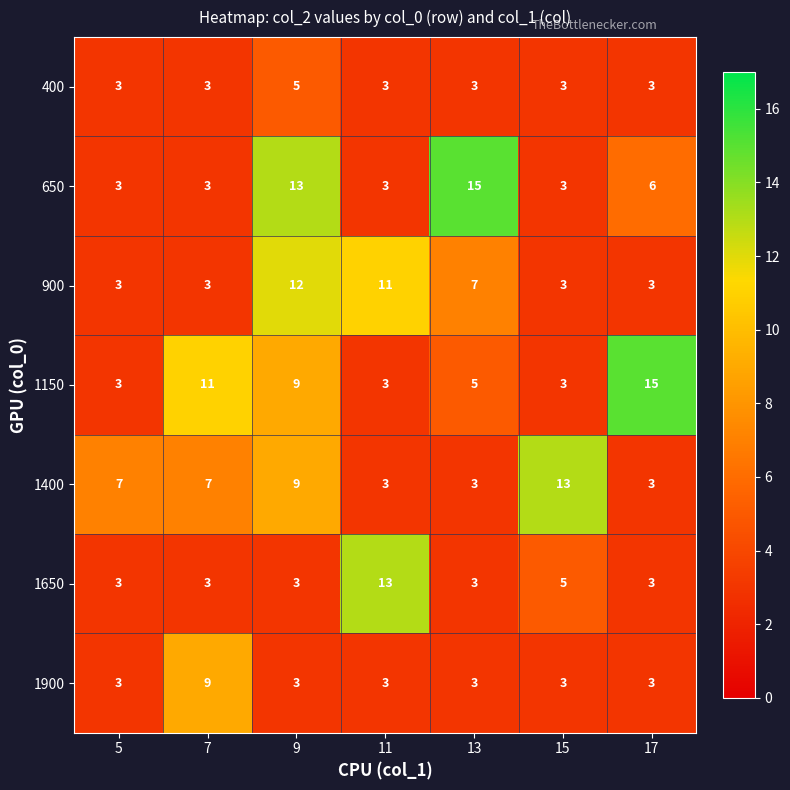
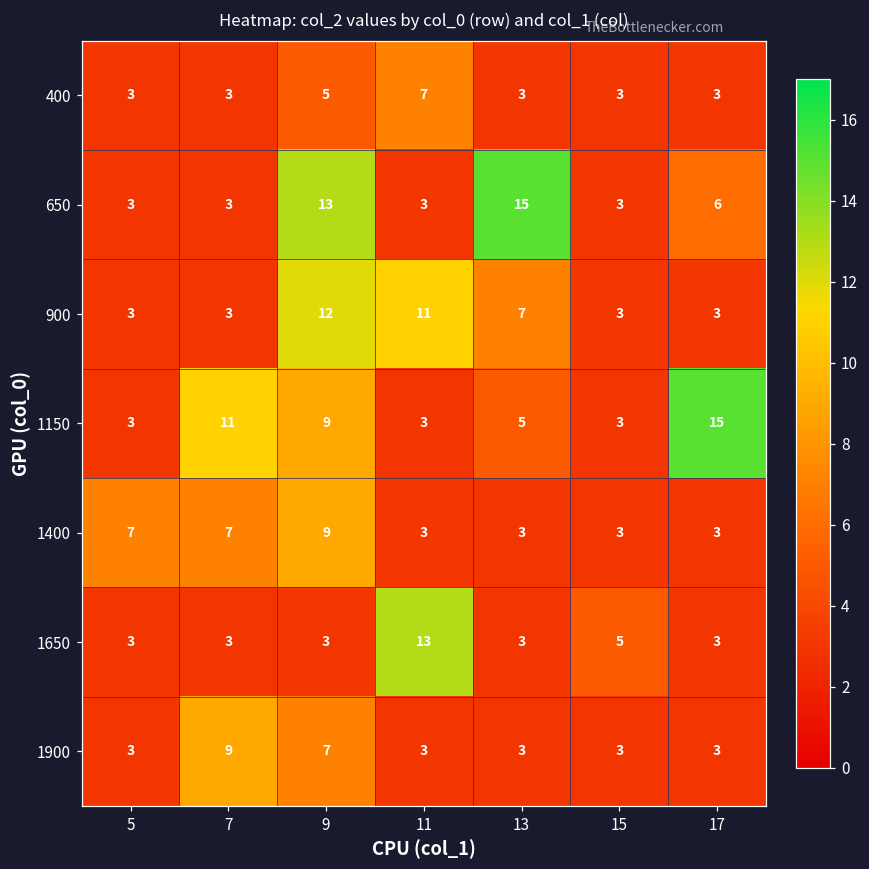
400, 11: 3 -> 7
1400, 15: 13 -> 3
1900, 9: 3 -> 7
